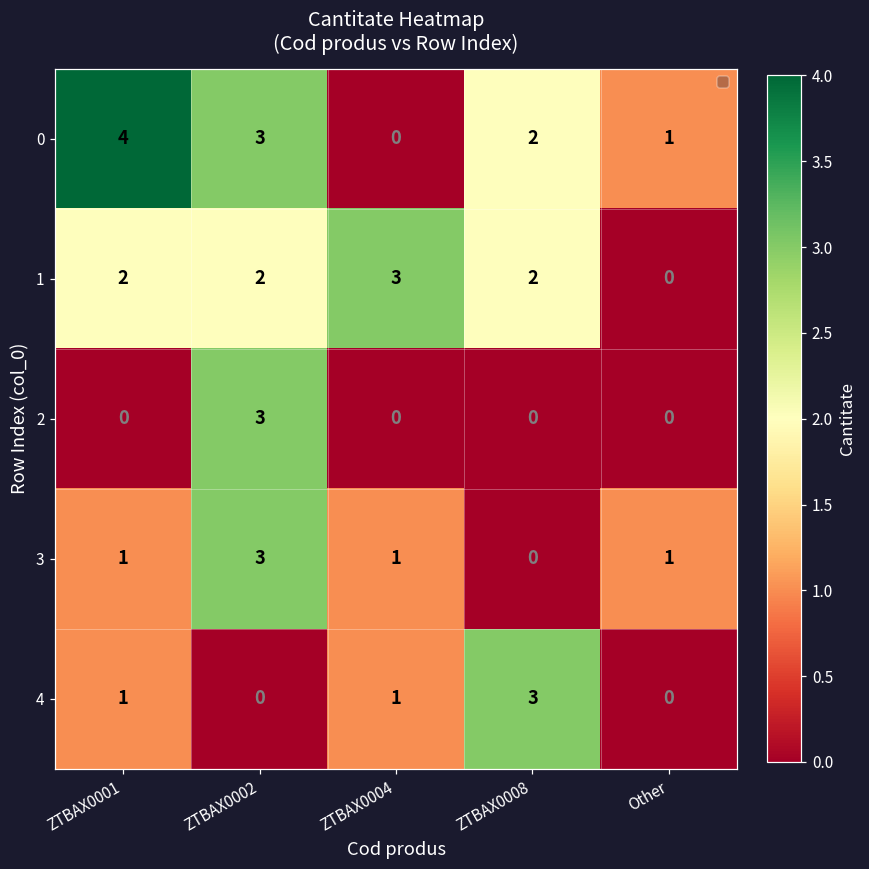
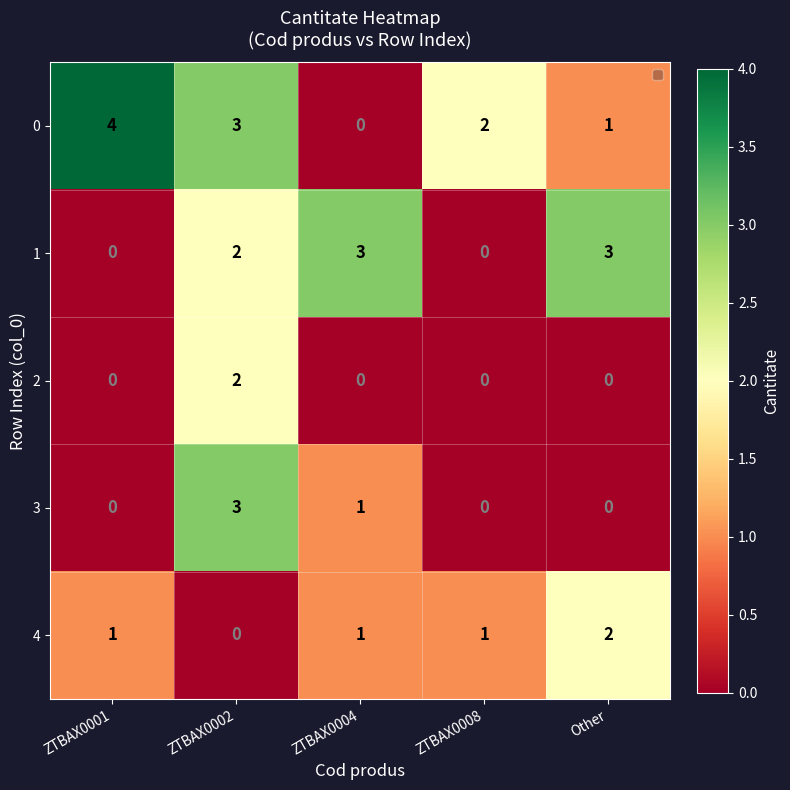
1, ZTBAX0001: 2 -> 0
1, ZTBAX0008: 2 -> 0
1, Other: 0 -> 3
2, ZTBAX0002: 3 -> 2
3, ZTBAX0001: 1 -> 0
3, Other: 1 -> 0
4, ZTBAX0008: 3 -> 1
4, Other: 0 -> 2
